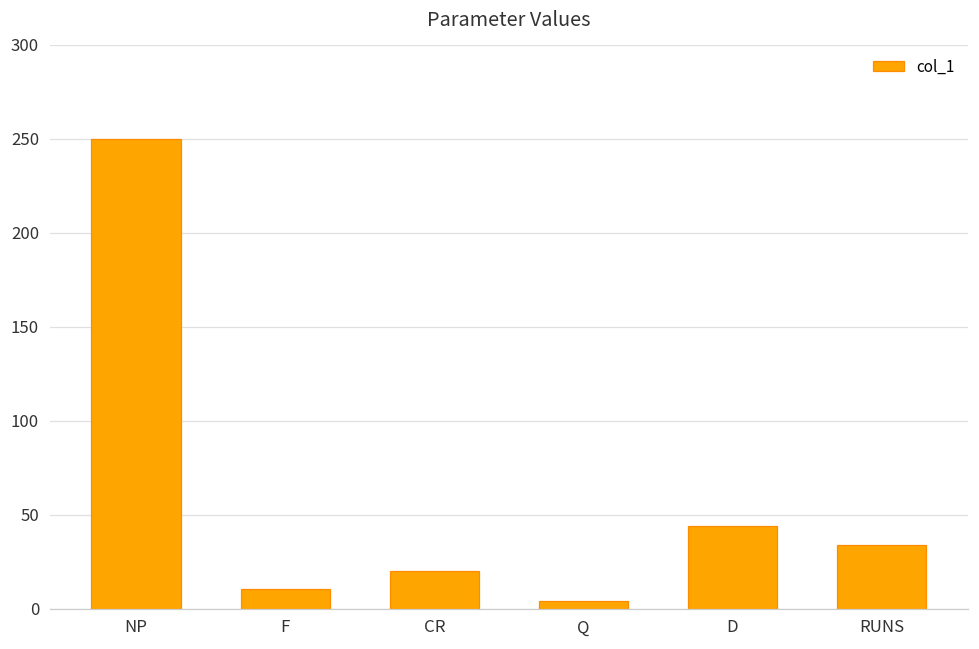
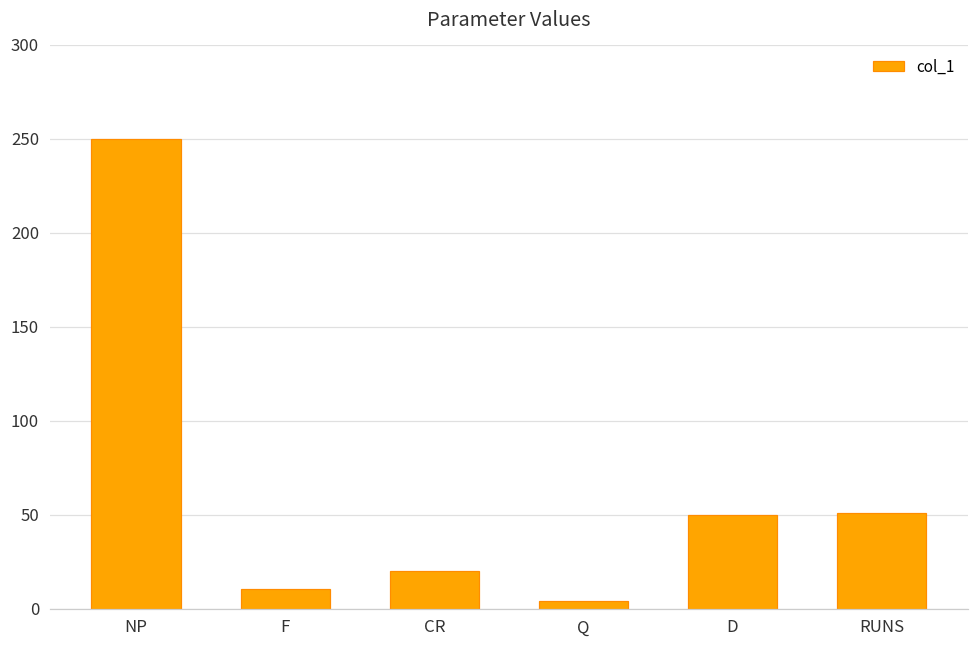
D: 44 -> 50
RUNS: 34 -> 51
